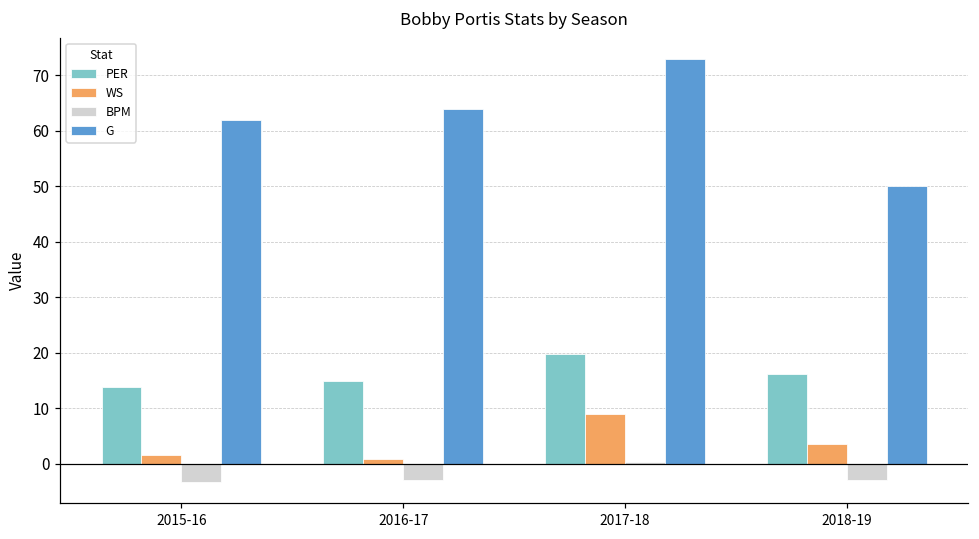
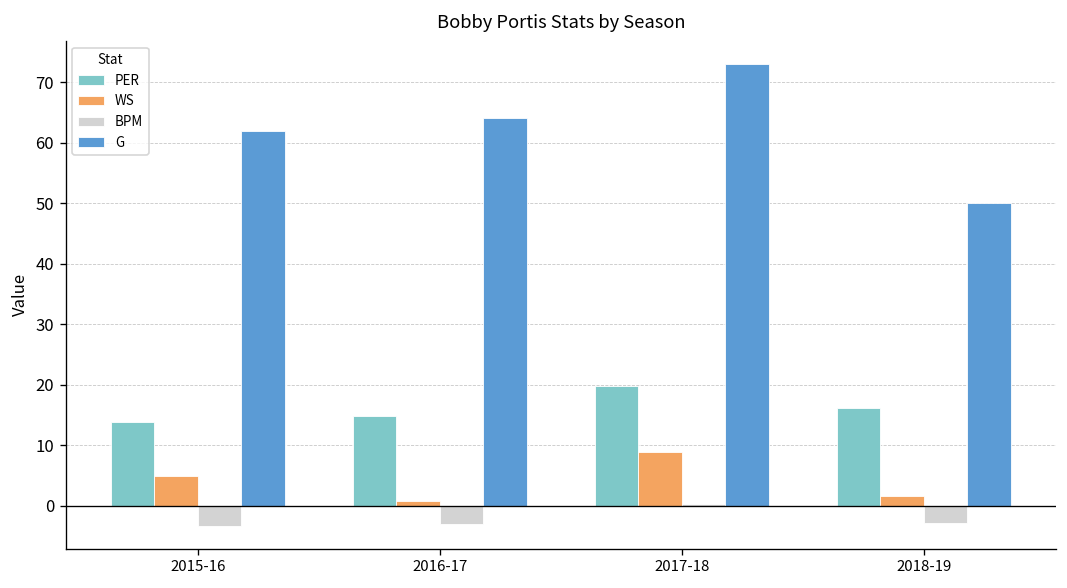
WS, 2015-16: 2 -> 5
WS, 2018-19: 4 -> 2
